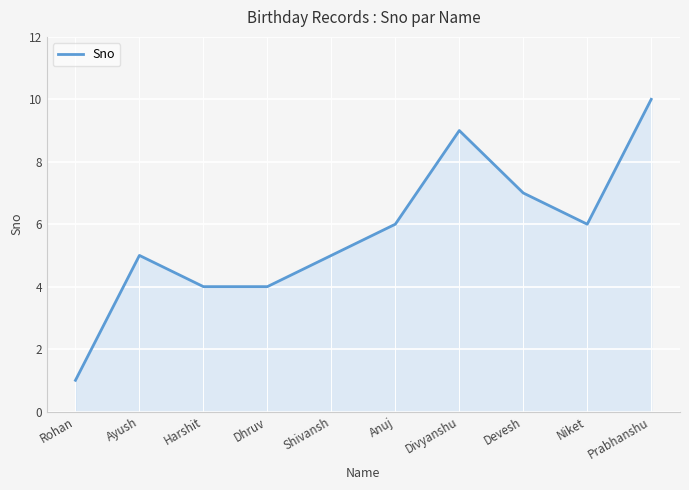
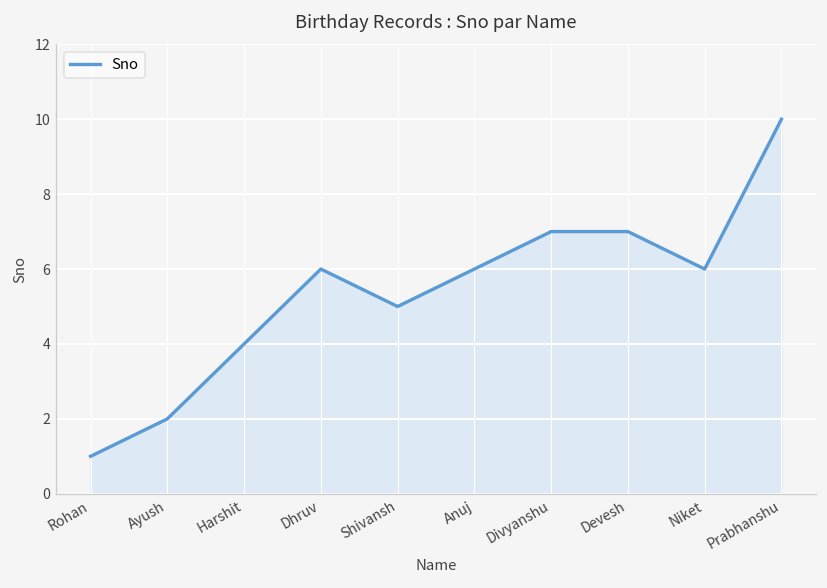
Ayush: 5 -> 2
Dhruv: 4 -> 6
Divyanshu: 9 -> 7
